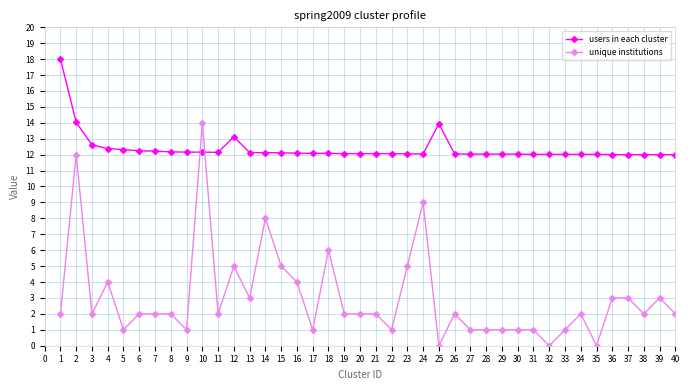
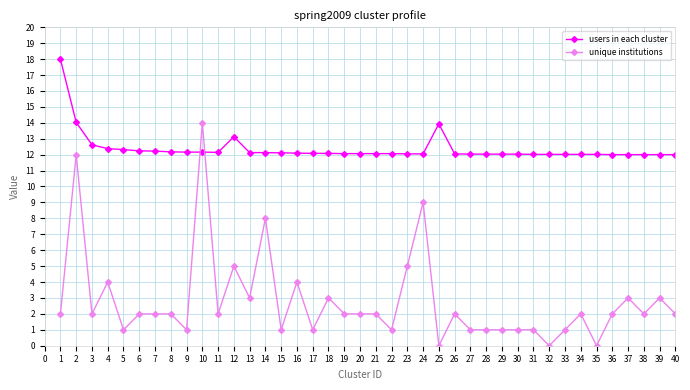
unique institutions, 15: 5 -> 1
unique institutions, 18: 6 -> 3
unique institutions, 36: 3 -> 2
